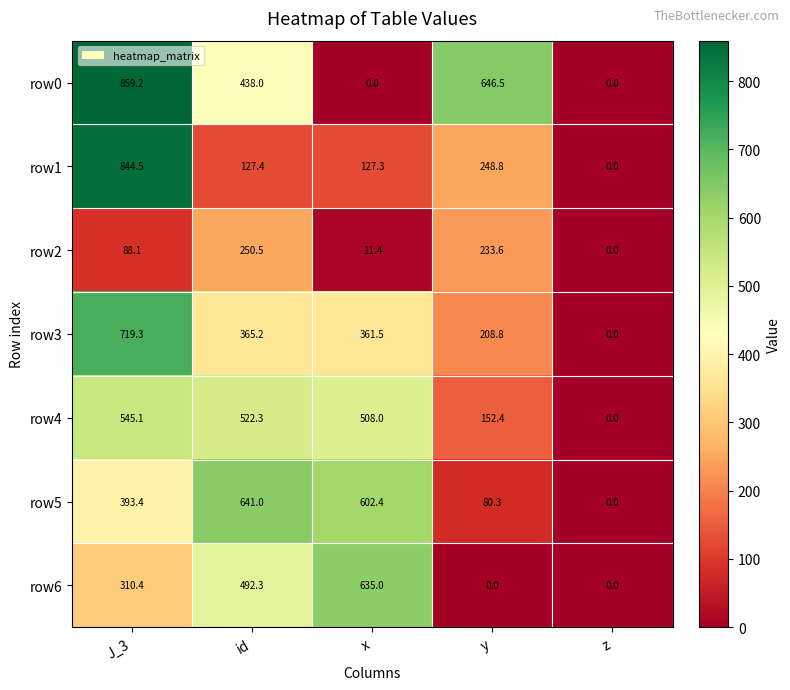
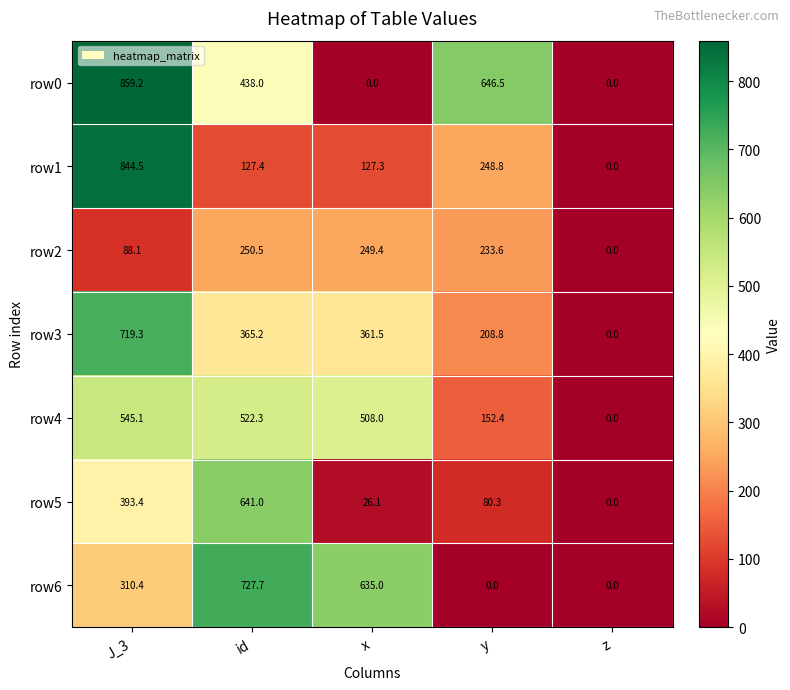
row2, x: 11.4 -> 249.4
row5, x: 602.4 -> 26.1
row6, id: 492.3 -> 727.7
